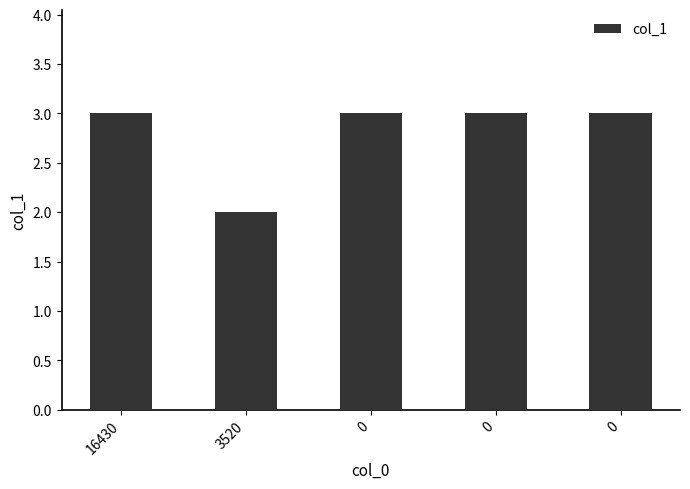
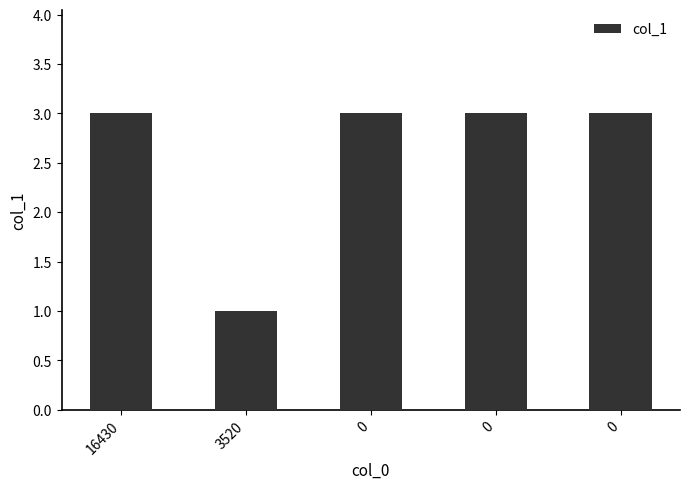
3520: 2 -> 1
